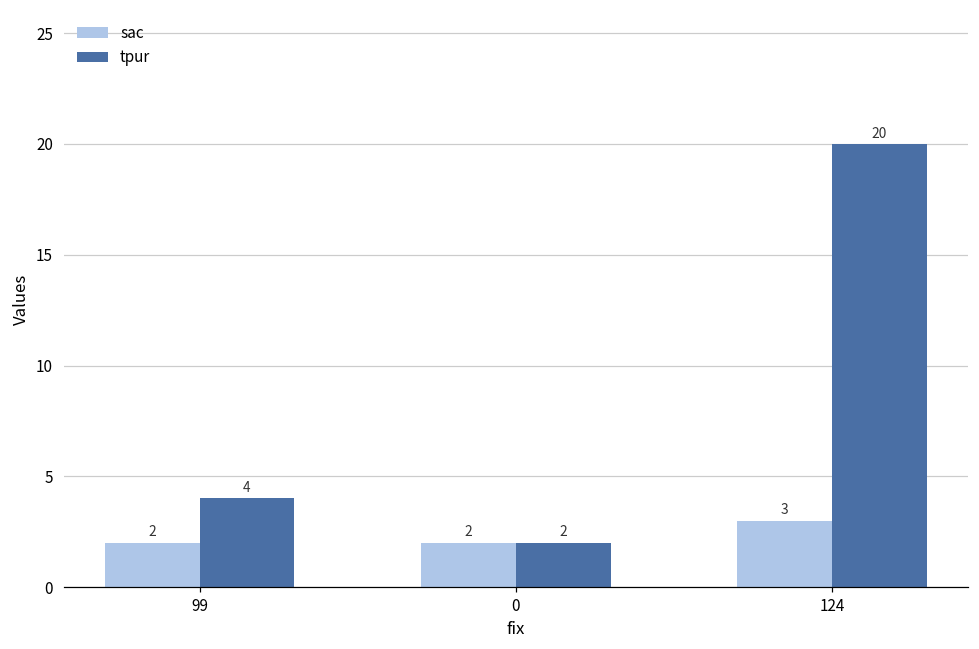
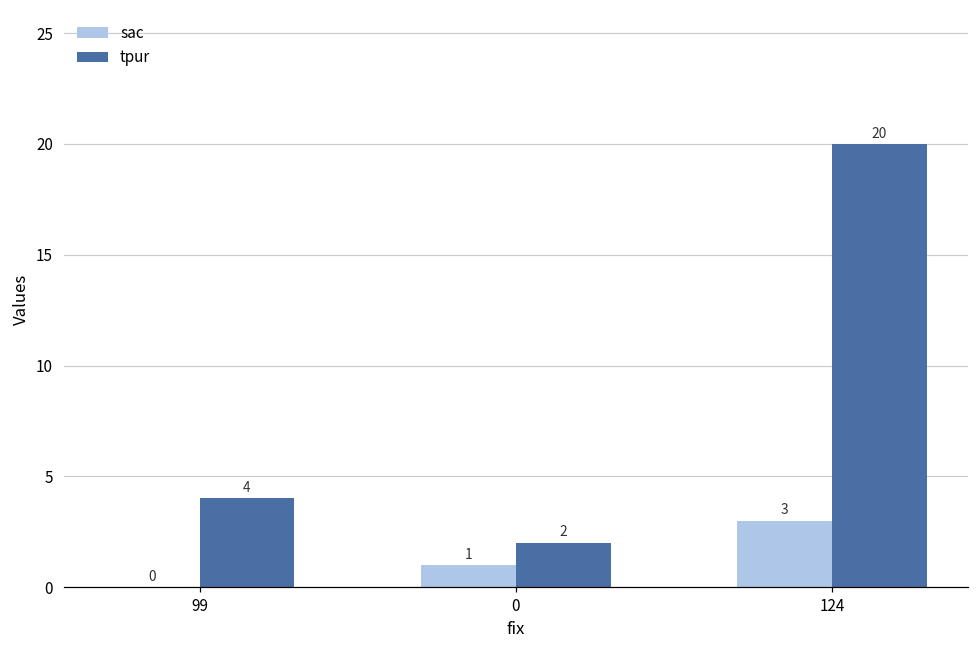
sac, 99: 2 -> 0
sac, 0: 2 -> 1
